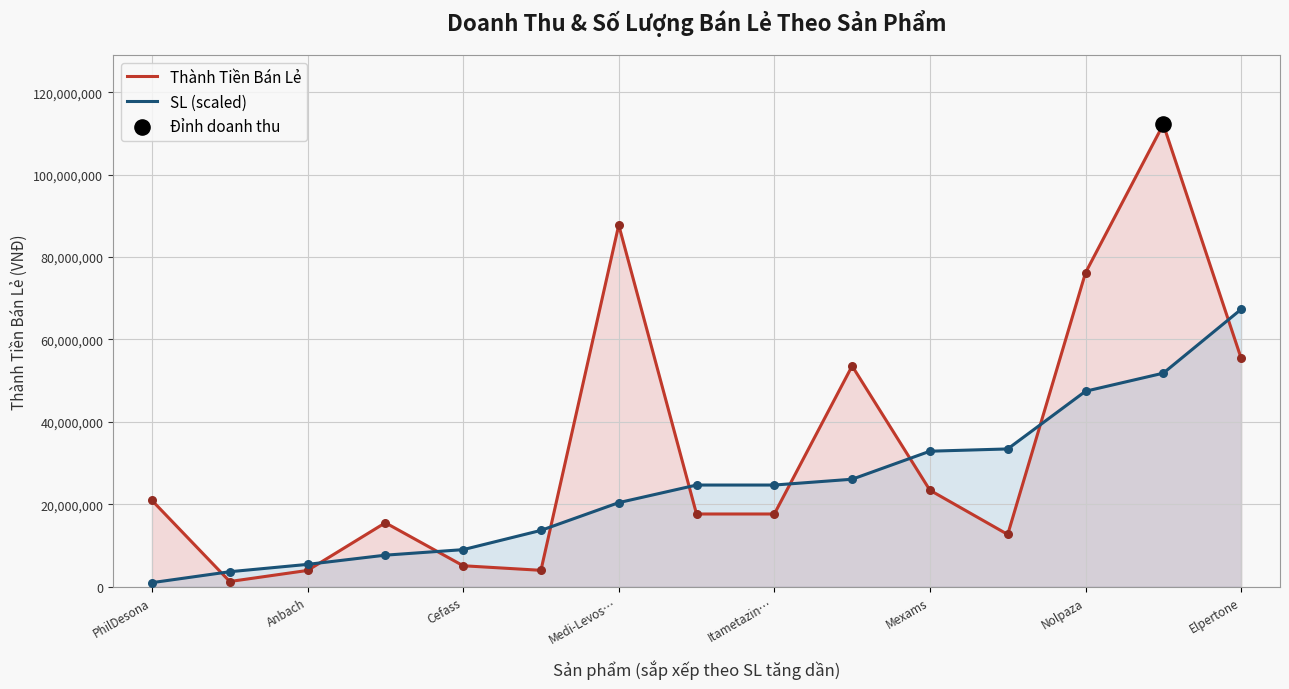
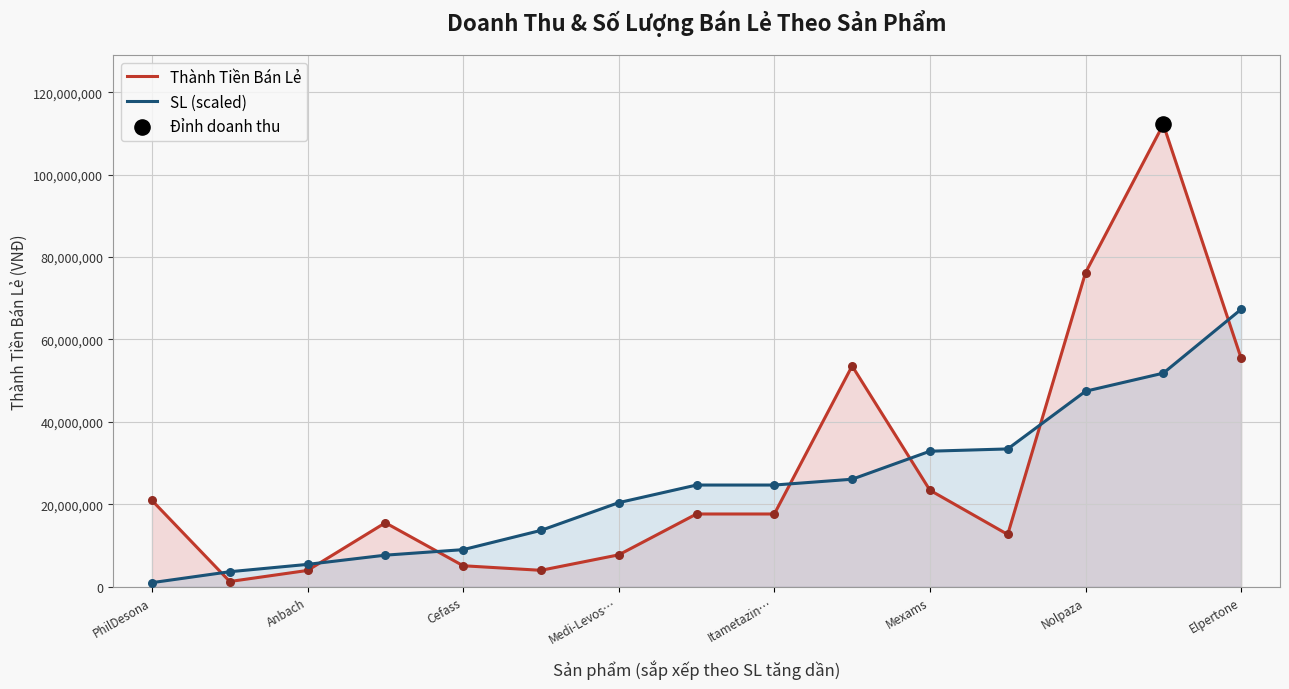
Thành Tiền Bán Lẻ, Medi-Levos…: 88,000,000 -> 8,000,000
